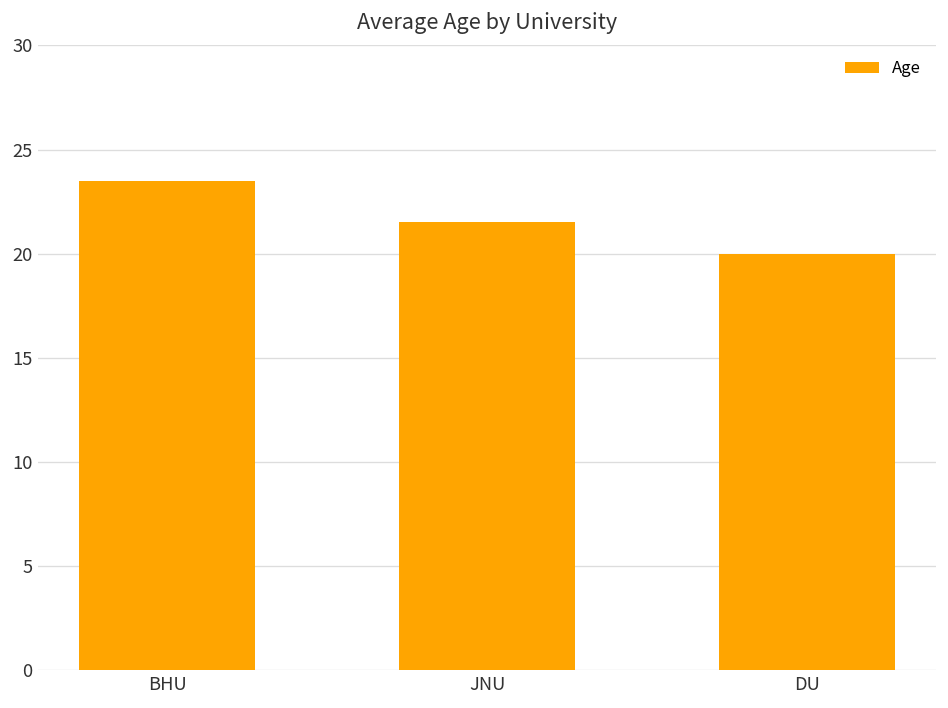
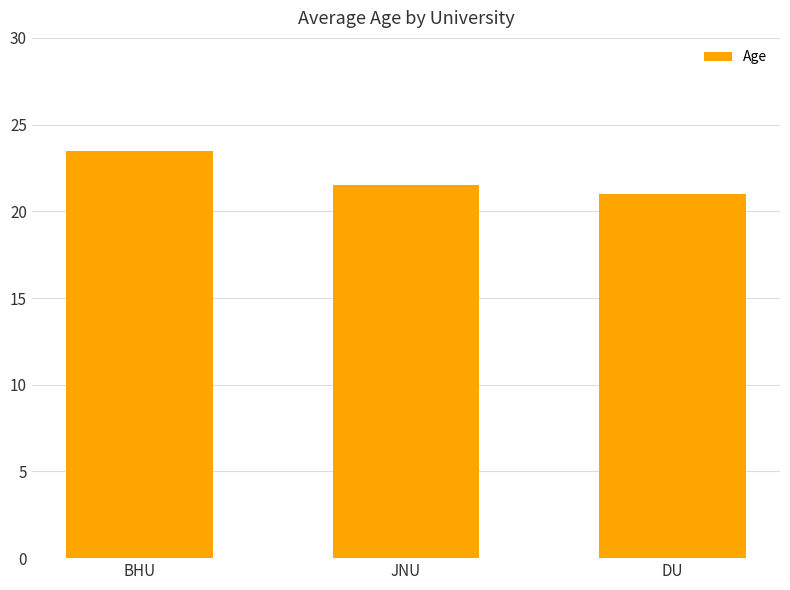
DU: 20 -> 21
